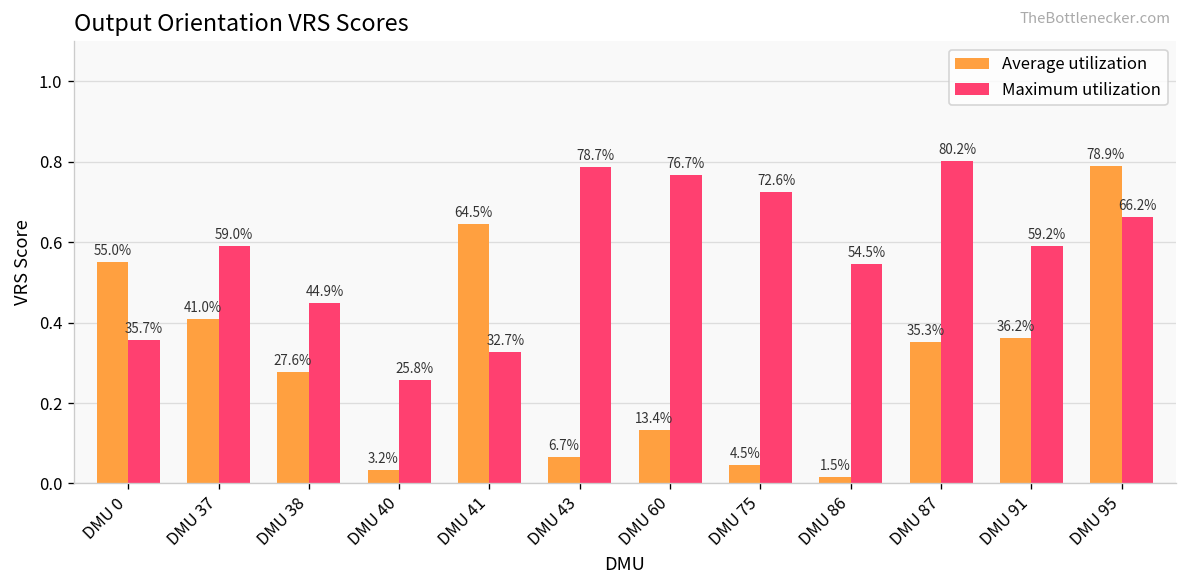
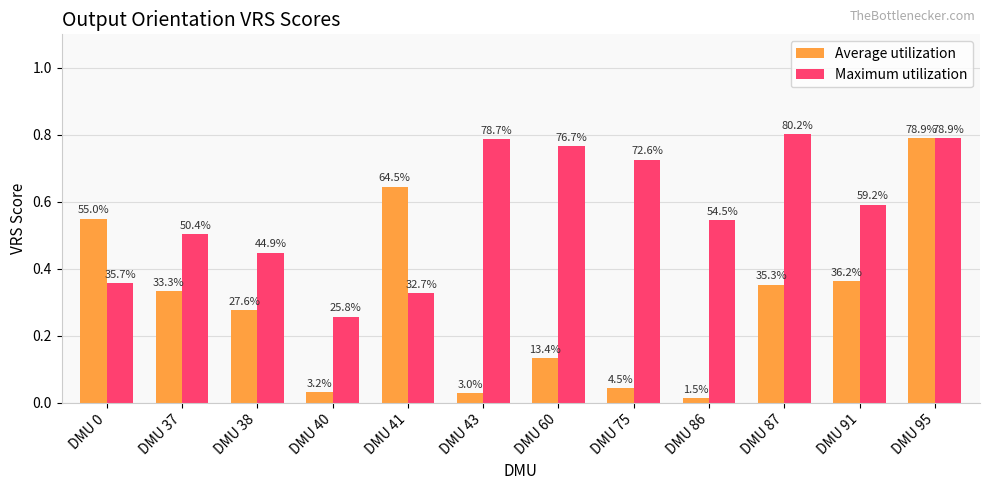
Average utilization, DMU 37: 41.0% -> 33.3%
Maximum utilization, DMU 37: 59.0% -> 50.4%
Average utilization, DMU 43: 6.7% -> 3.0%
Maximum utilization, DMU 95: 66.2% -> 78.9%
